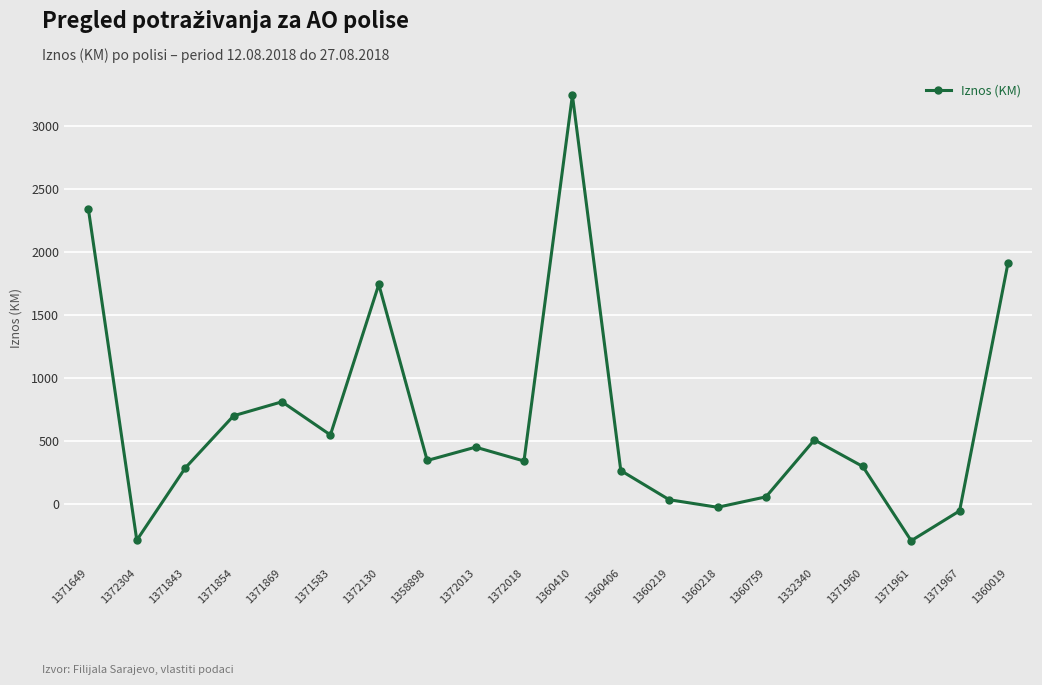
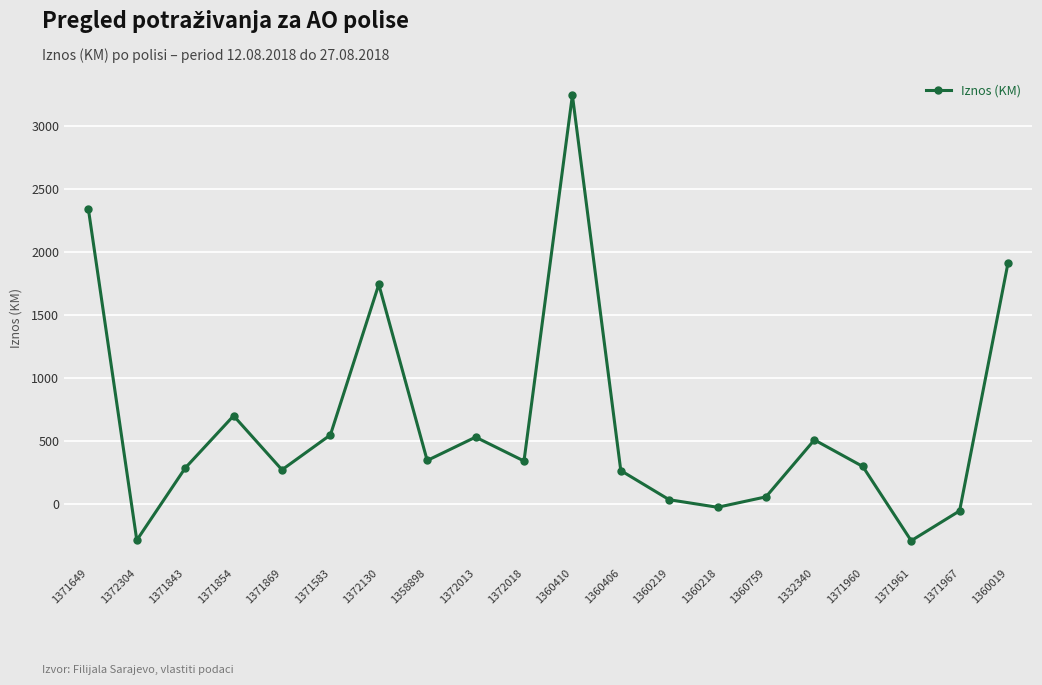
1371869: 810 -> 270
1372013: 450 -> 530
